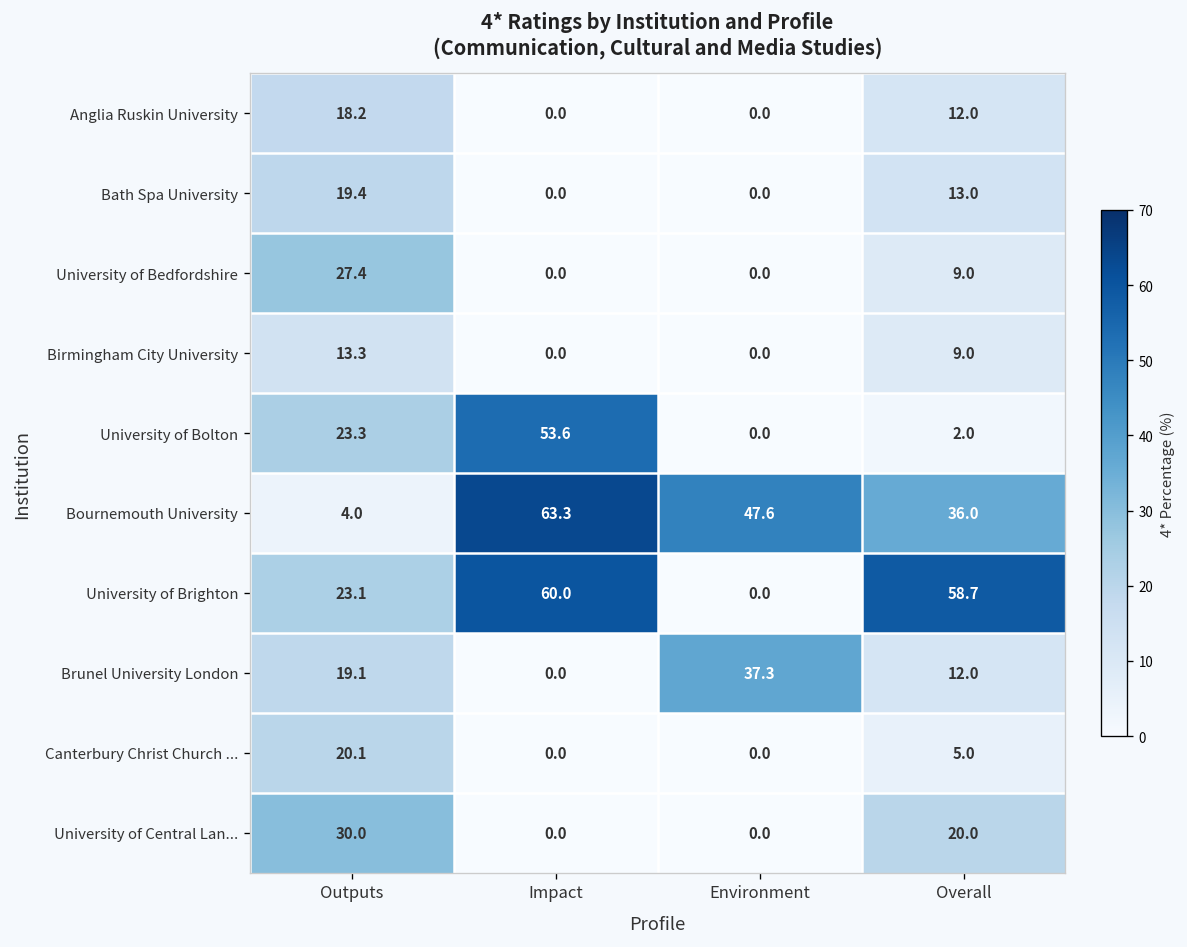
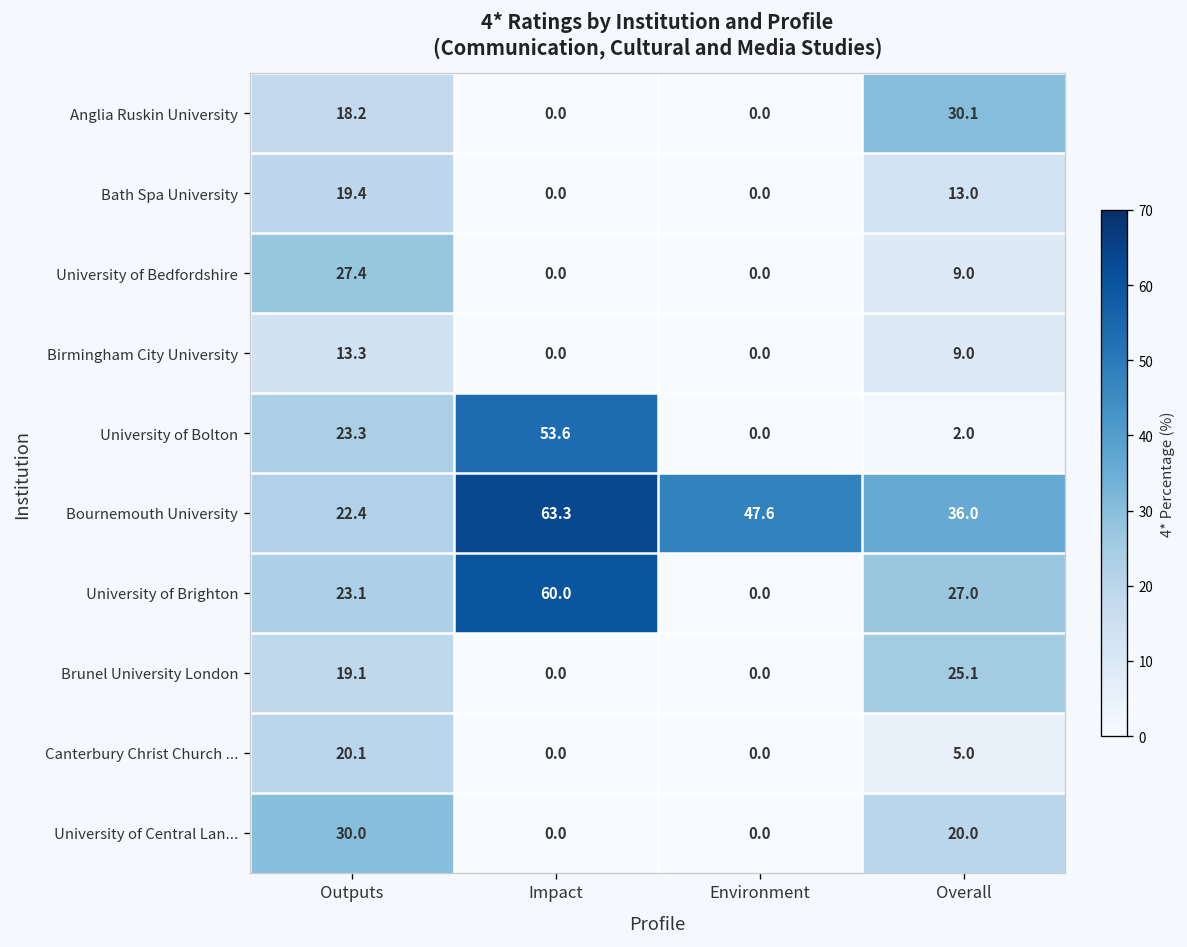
Anglia Ruskin University, Overall: 12.0 -> 30.1
Bournemouth University, Outputs: 4.0 -> 22.4
University of Brighton, Overall: 58.7 -> 27.0
Brunel University London, Environment: 37.3 -> 0.0
Brunel University London, Overall: 12.0 -> 25.1
